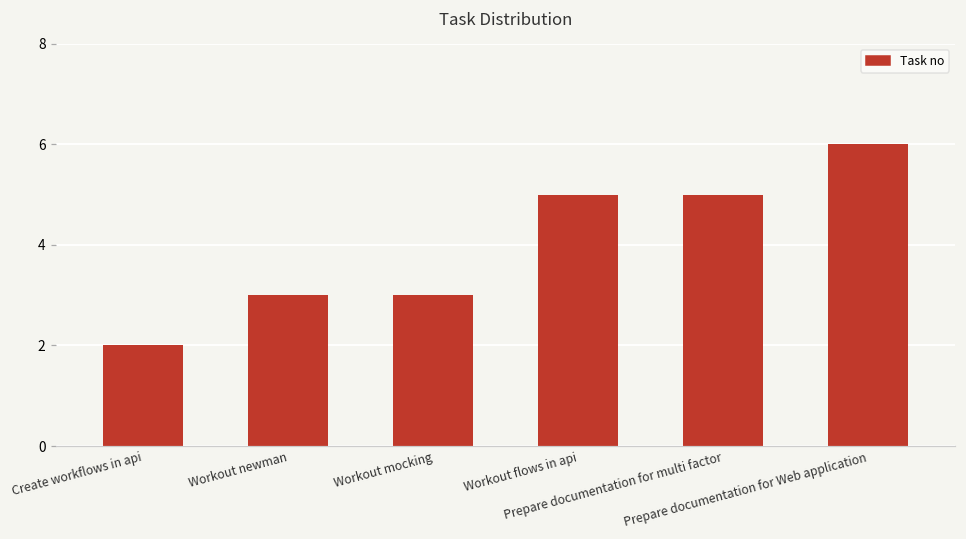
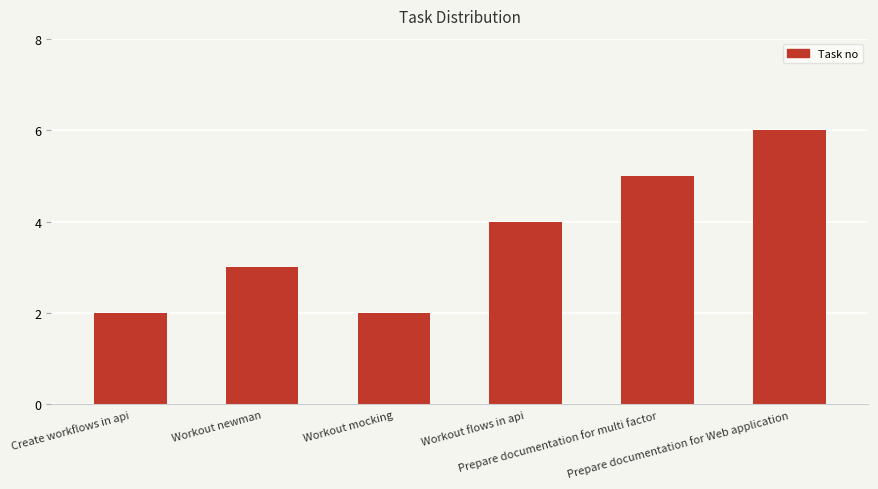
Workout mocking: 3 -> 2
Workout flows in api: 5 -> 4
